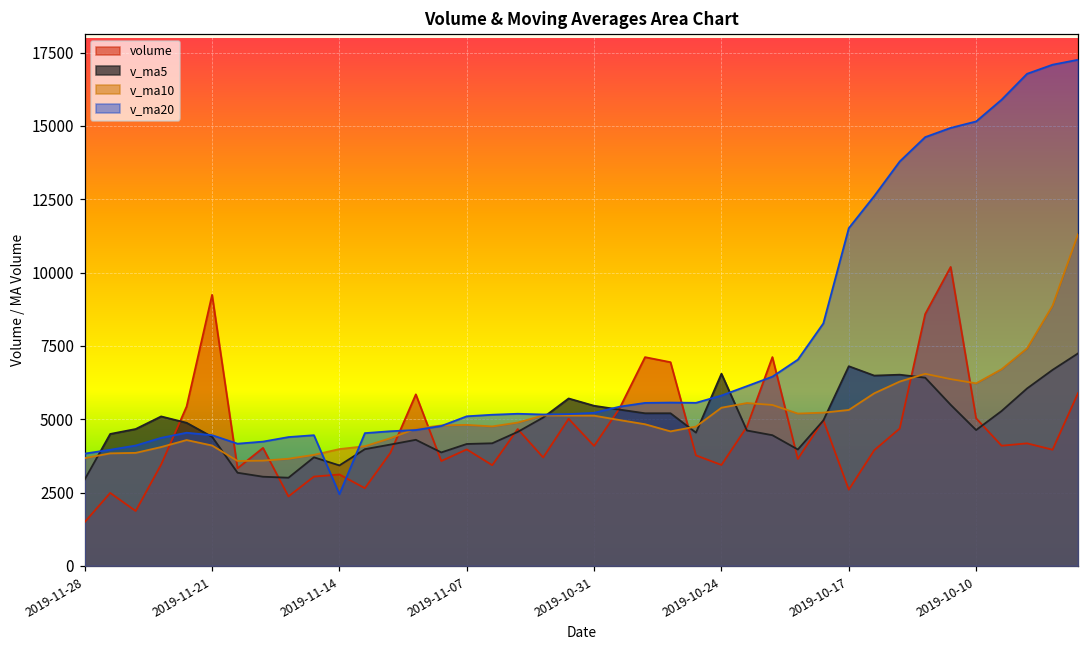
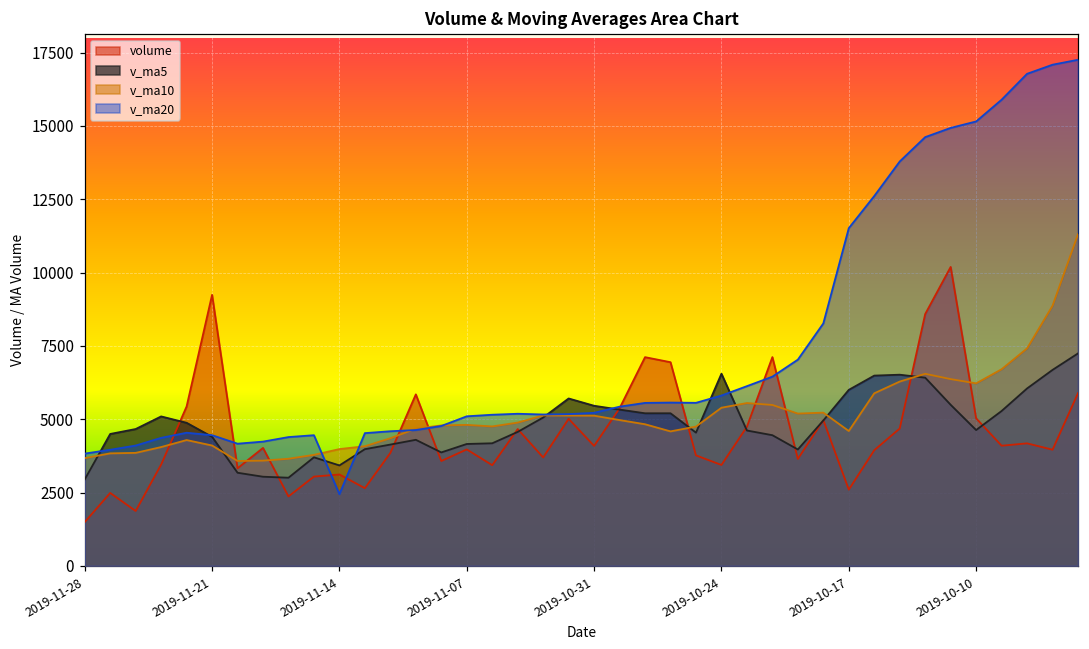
v_ma5, 2019-10-17: 6800 -> 6000
v_ma10, 2019-10-17: 5300 -> 4600
